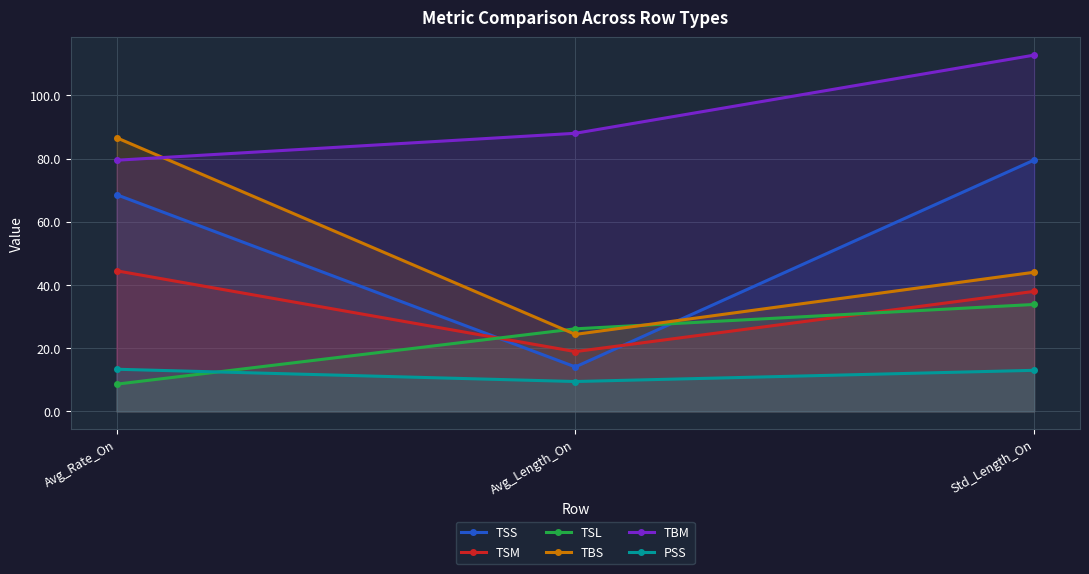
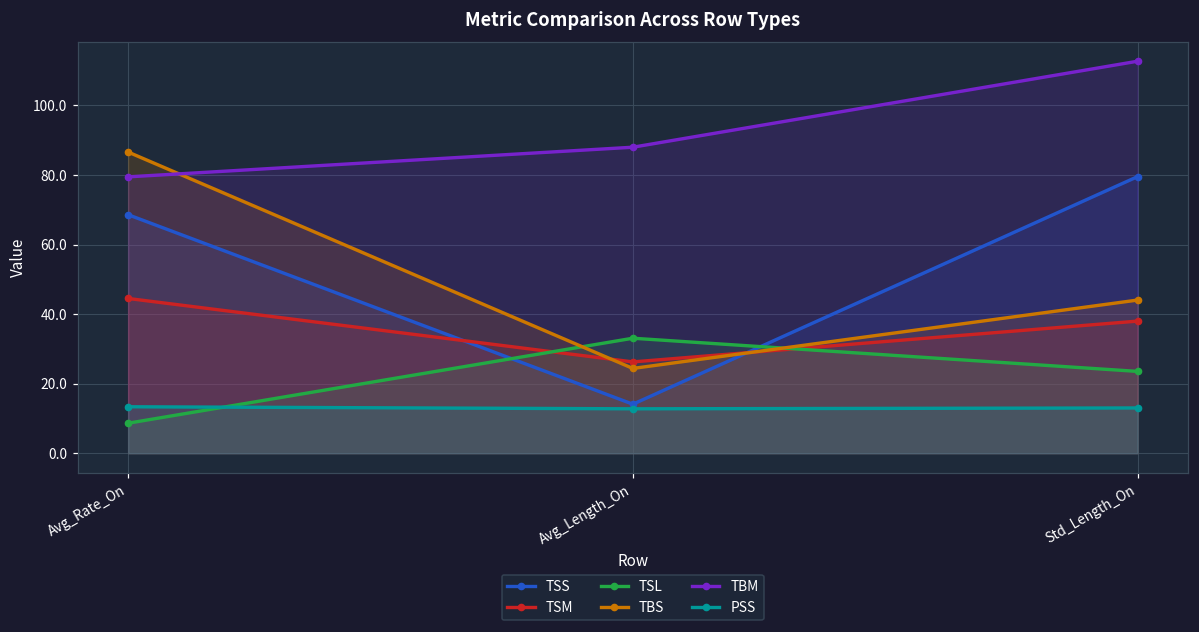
TSM, Avg_Length_On: 19 -> 26
TSL, Avg_Length_On: 26 -> 33
PSS, Avg_Length_On: 9 -> 13
TSL, Std_Length_On: 34 -> 24
